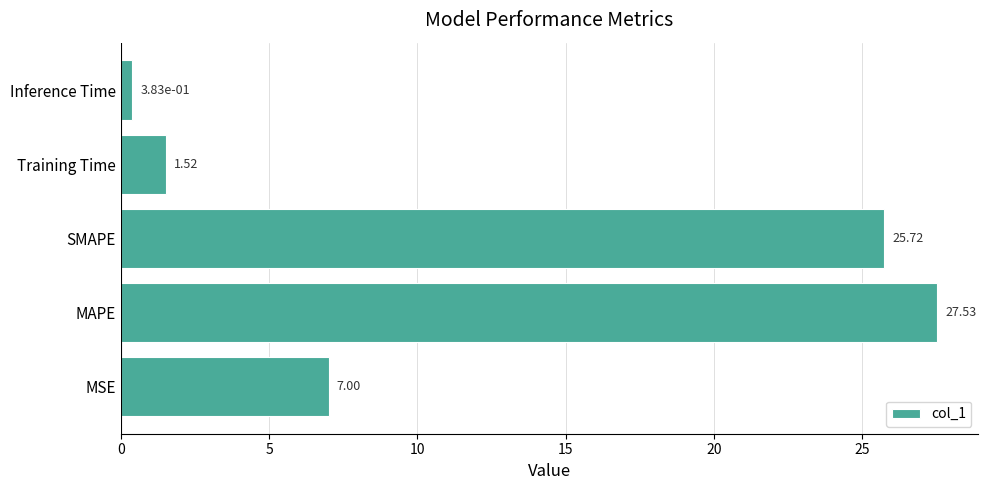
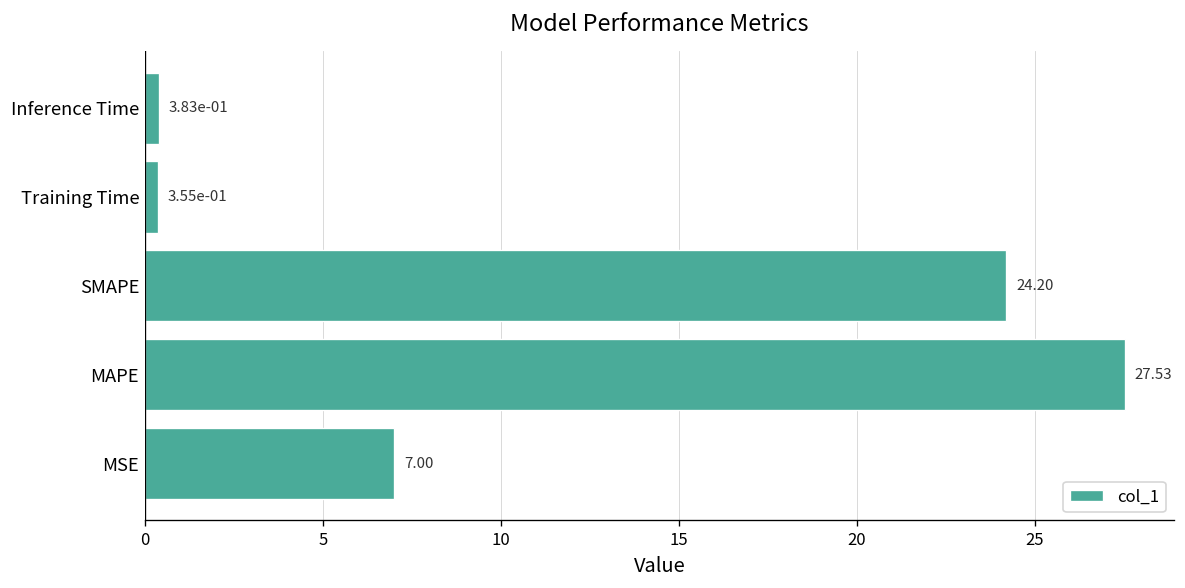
Training Time: 1.52 -> 3.55e-01
SMAPE: 25.72 -> 24.20
